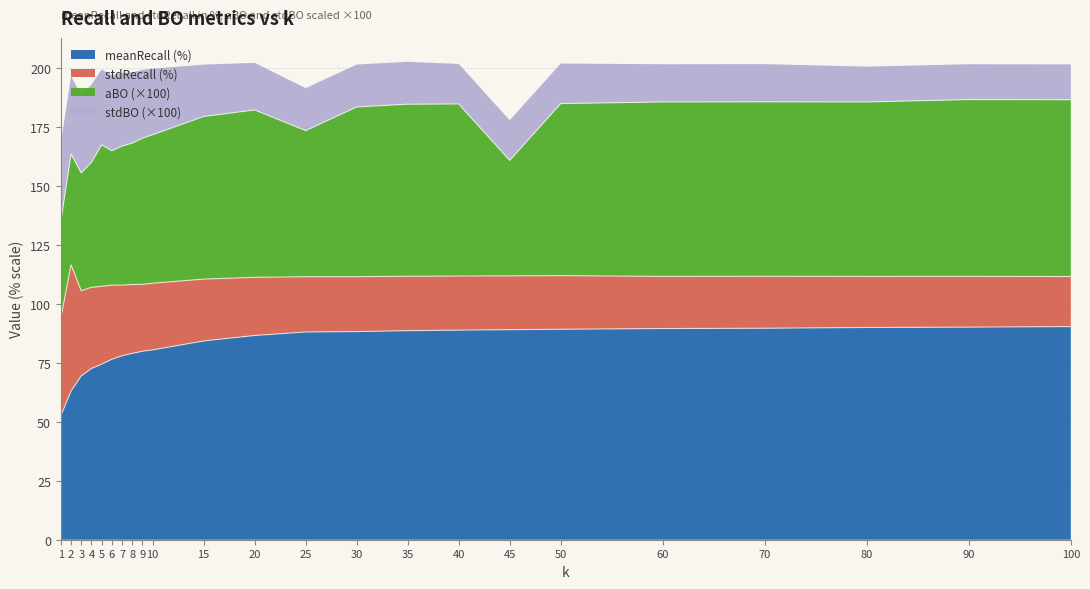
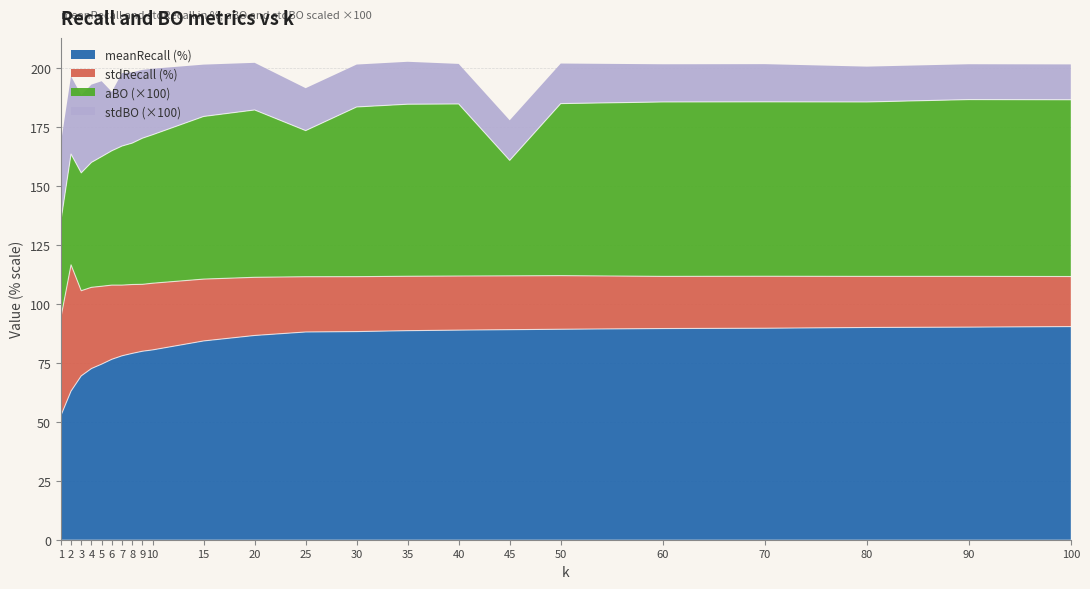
aBO (×100), 5: 60 -> 55
stdBO (×100), 6: 32 -> 25
